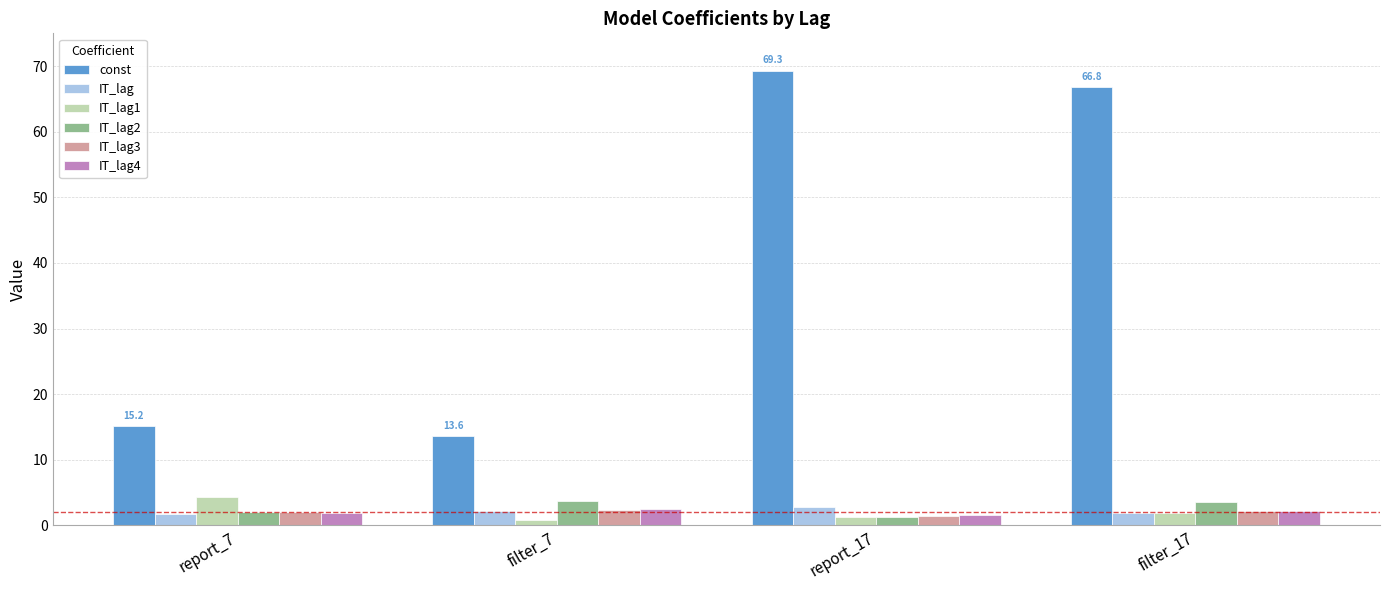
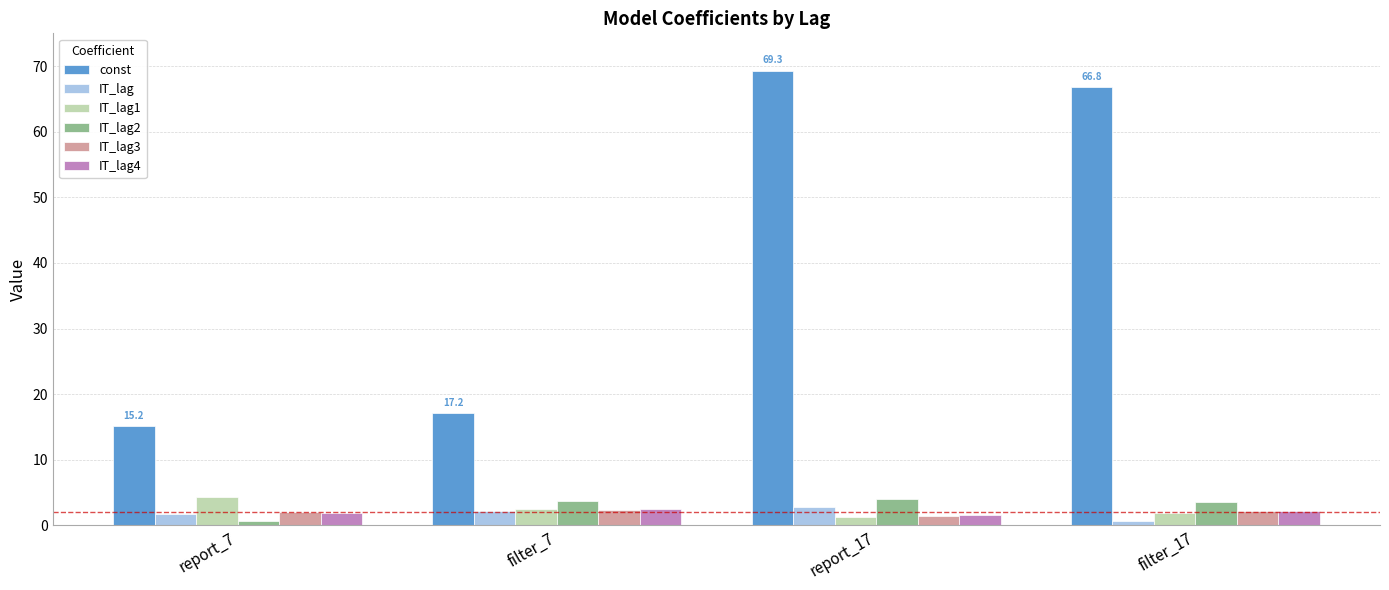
IT_lag2, report_7: 2 -> 1
const, filter_7: 13.6 -> 17.2
IT_lag1, filter_7: 1 -> 2
IT_lag2, report_17: 1 -> 4
IT_lag, filter_17: 2 -> 1
